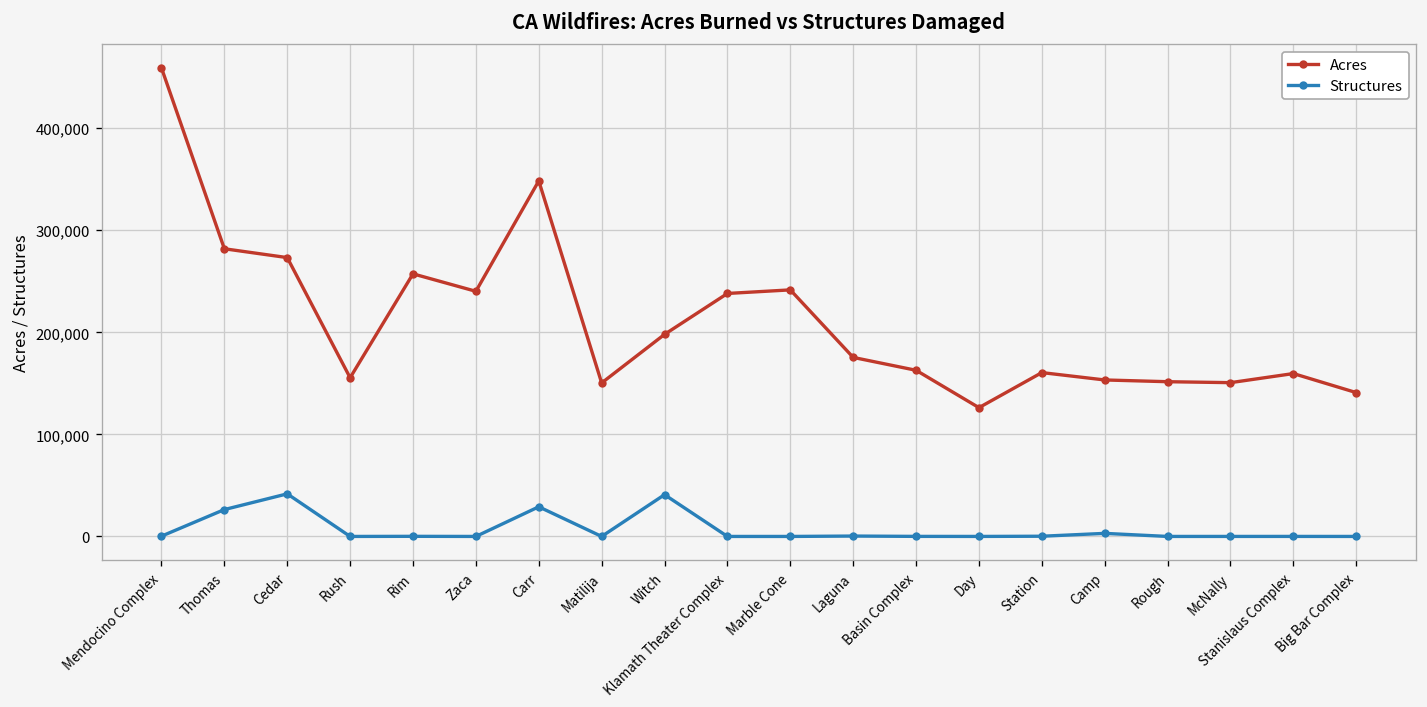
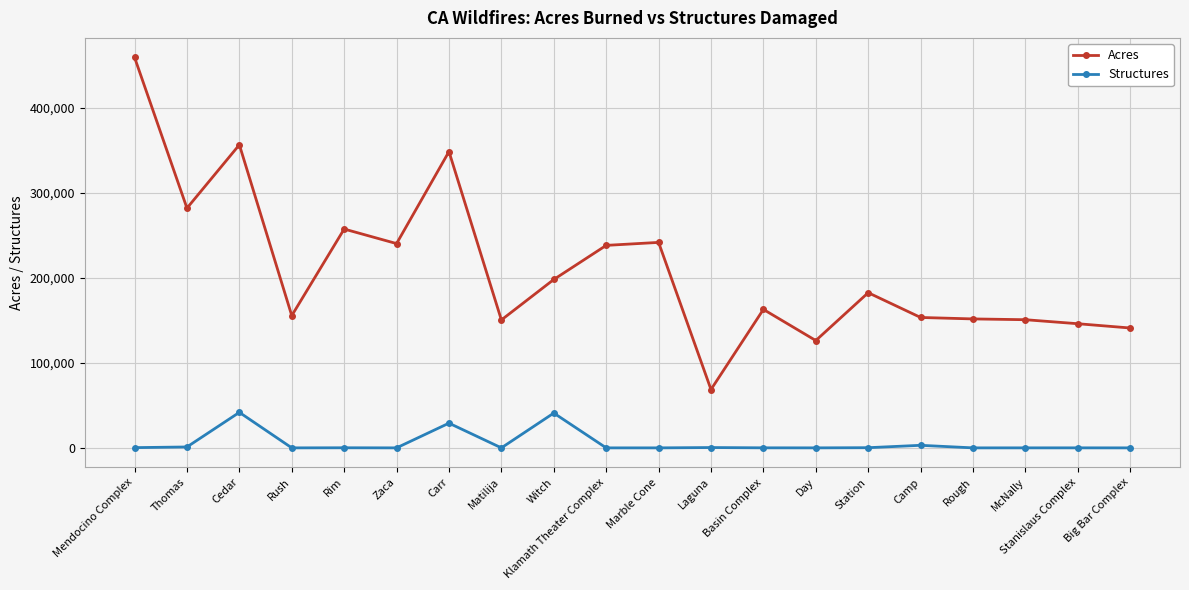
Structures, Thomas: 30,000 -> 0
Acres, Cedar: 270,000 -> 360,000
Acres, Laguna: 180,000 -> 70,000
Acres, Station: 160,000 -> 180,000
Acres, Stanislaus Complex: 160,000 -> 150,000
